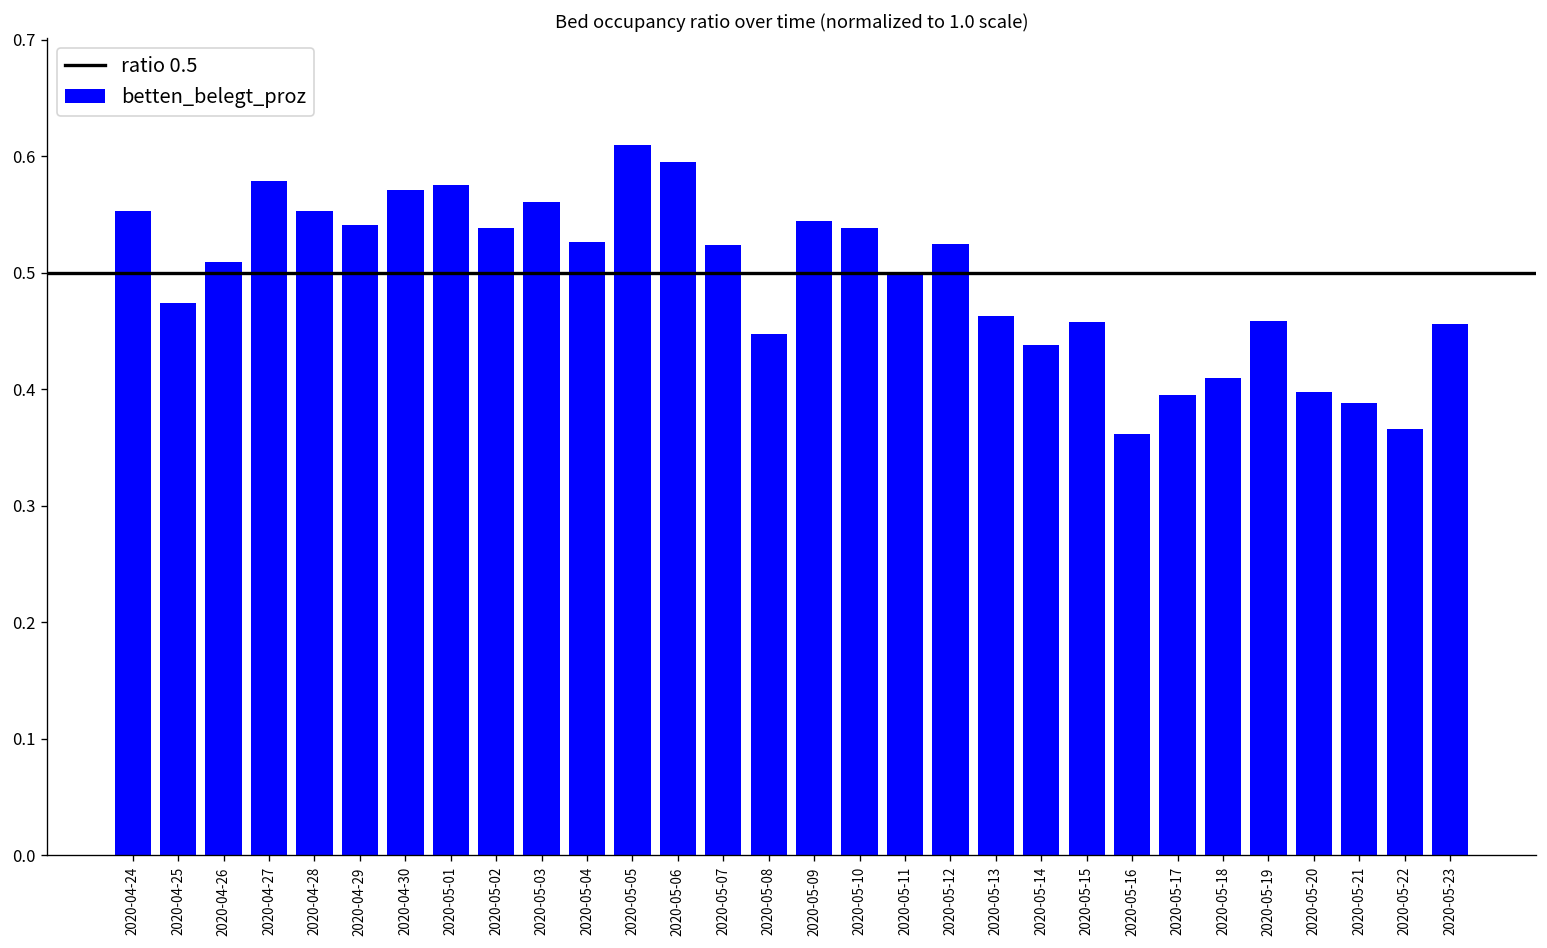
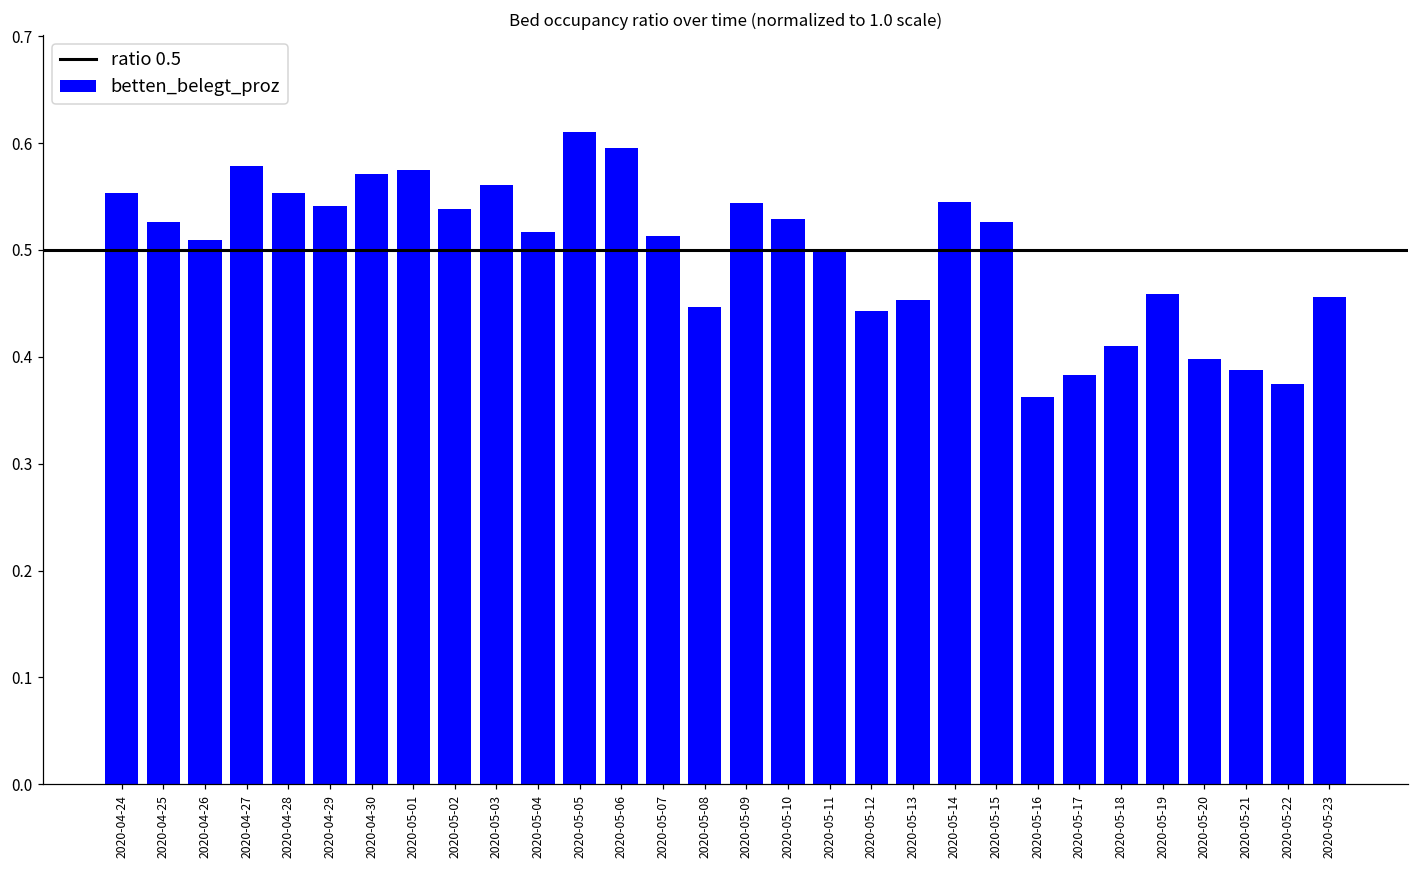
2020-04-25: 0.47 -> 0.53
2020-05-04: 0.53 -> 0.52
2020-05-07: 0.52 -> 0.51
2020-05-10: 0.54 -> 0.53
2020-05-12: 0.53 -> 0.44
2020-05-13: 0.46 -> 0.45
2020-05-14: 0.44 -> 0.55
2020-05-15: 0.46 -> 0.53
2020-05-17: 0.40 -> 0.38
2020-05-22: 0.37 -> 0.38
